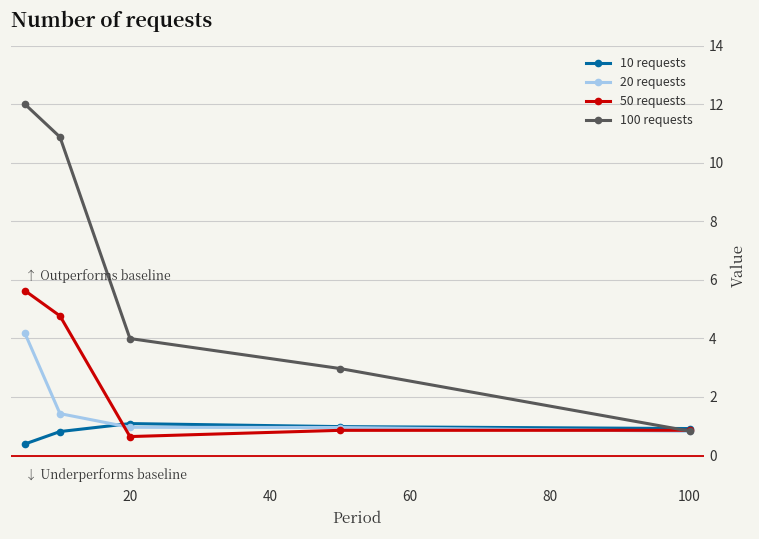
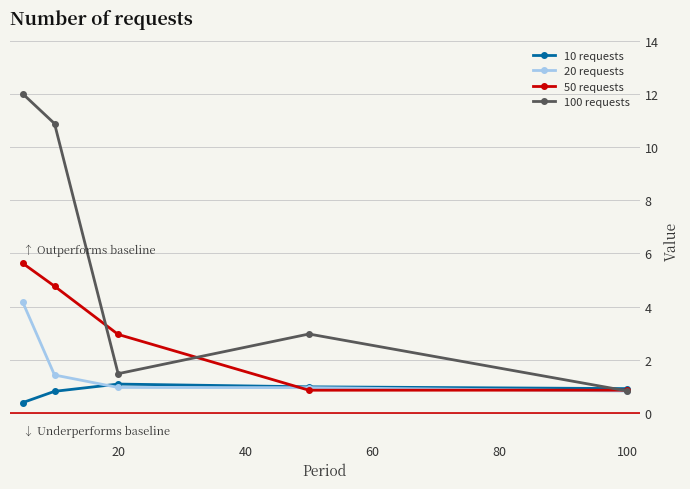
50 requests, 20: 0.6 -> 3.0
100 requests, 20: 4.0 -> 1.5
